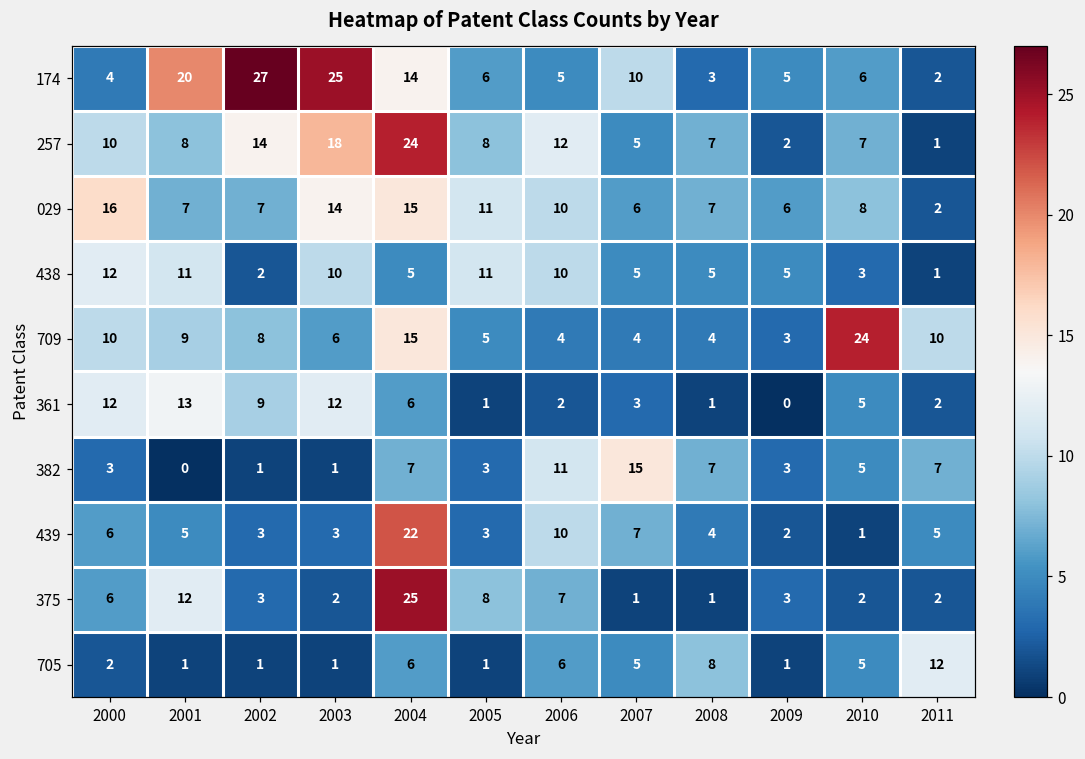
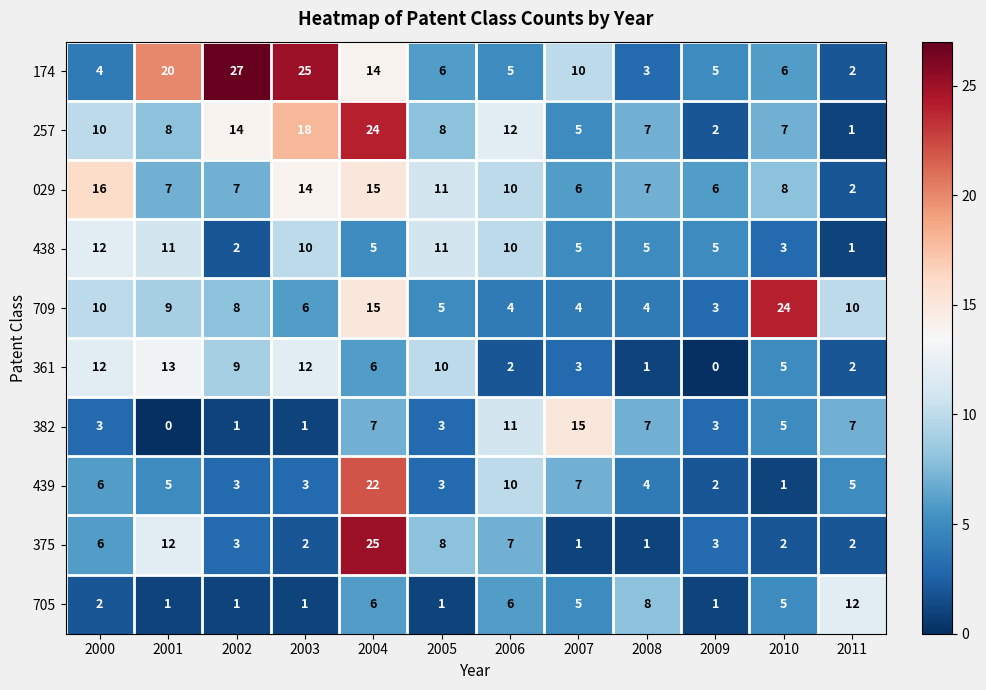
361, 2005: 1 -> 10
